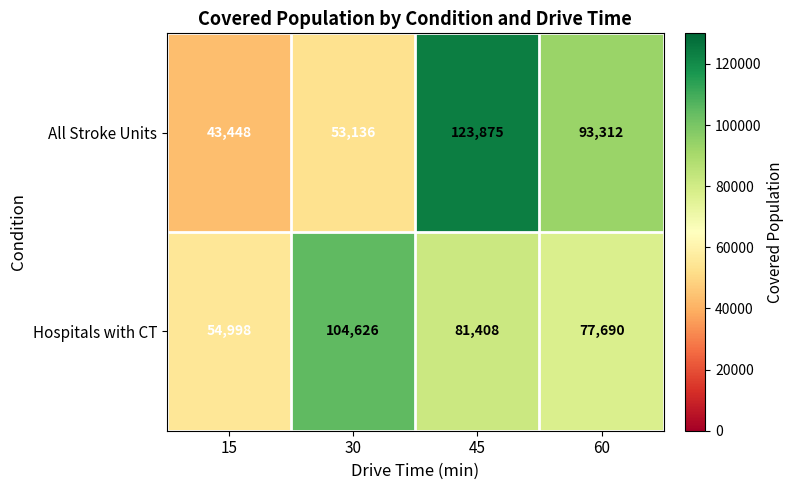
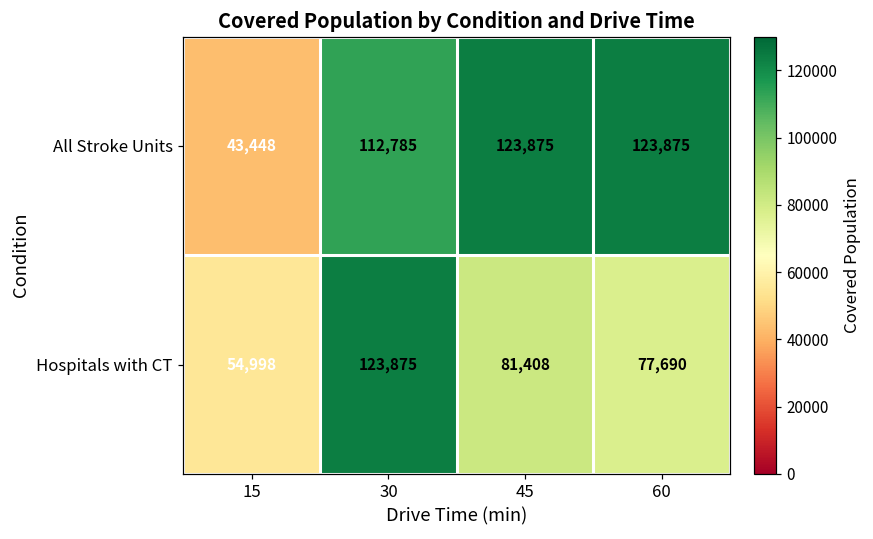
All Stroke Units, 30: 53,136 -> 112,785
All Stroke Units, 60: 93,312 -> 123,875
Hospitals with CT, 30: 104,626 -> 123,875
